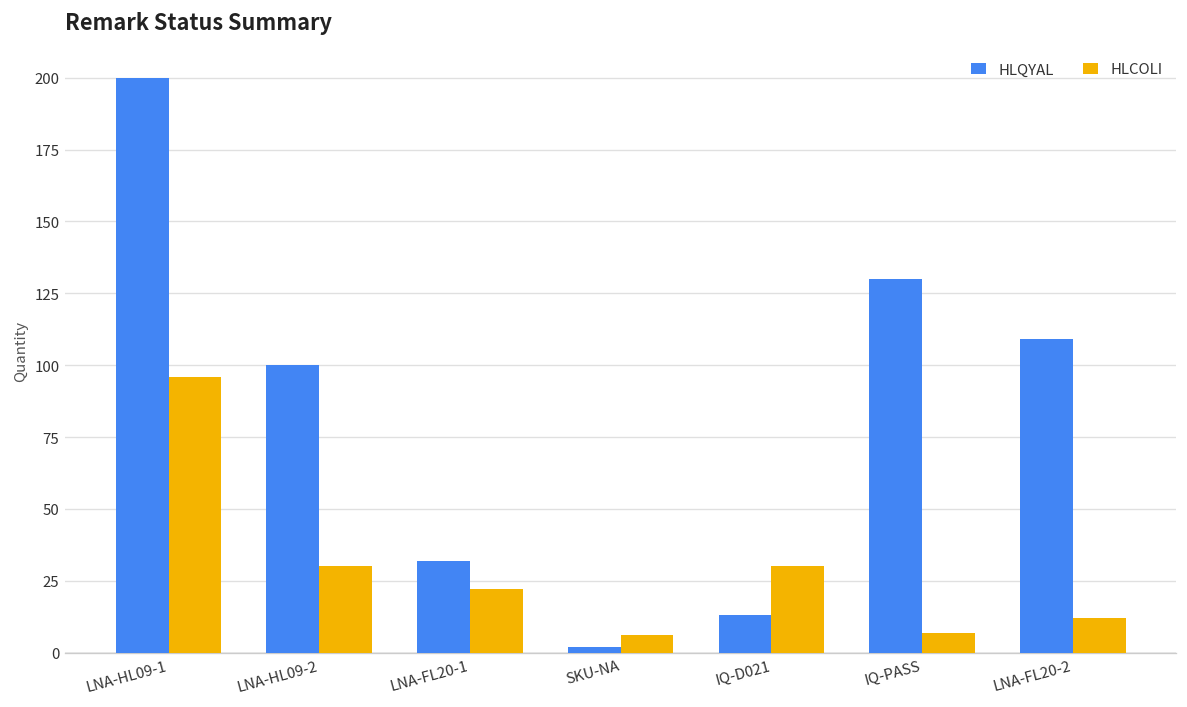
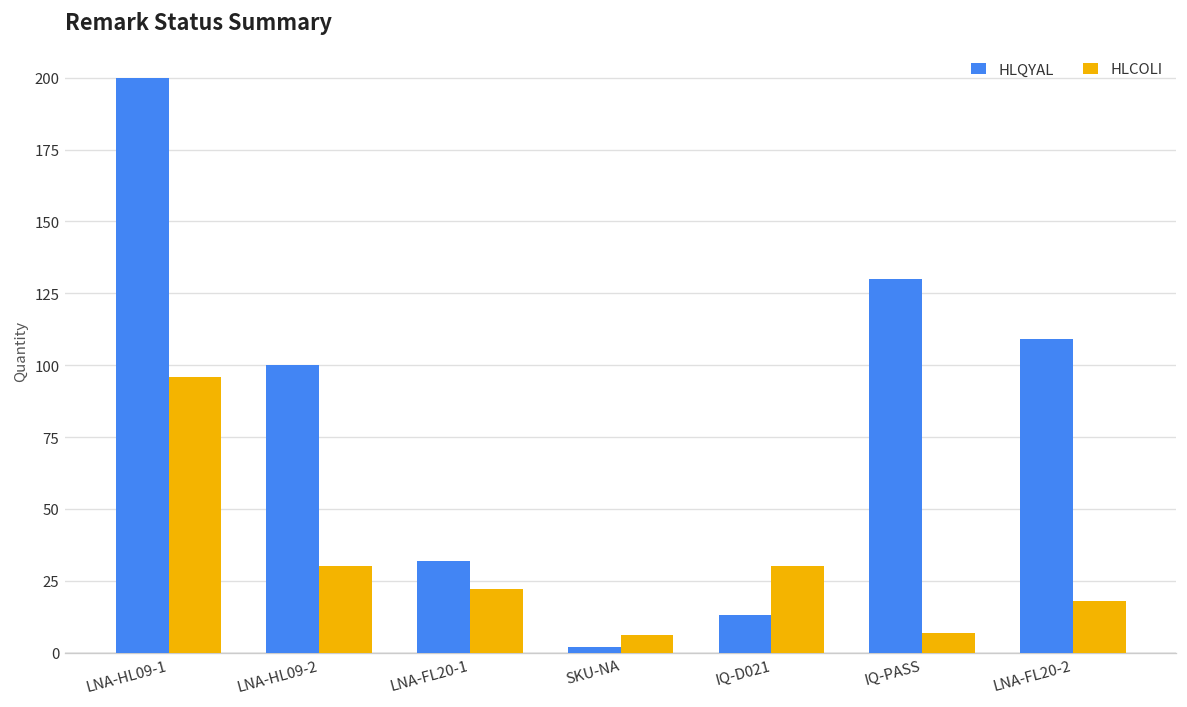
HLCOLI, LNA-FL20-2: 12 -> 18
